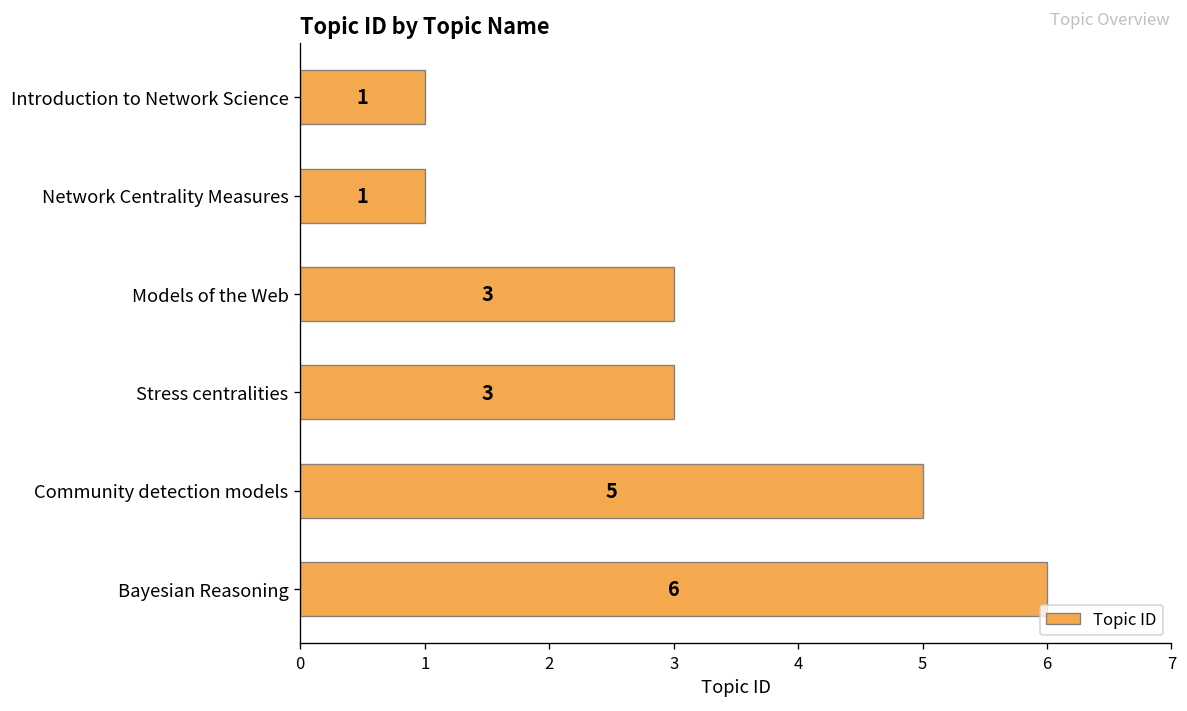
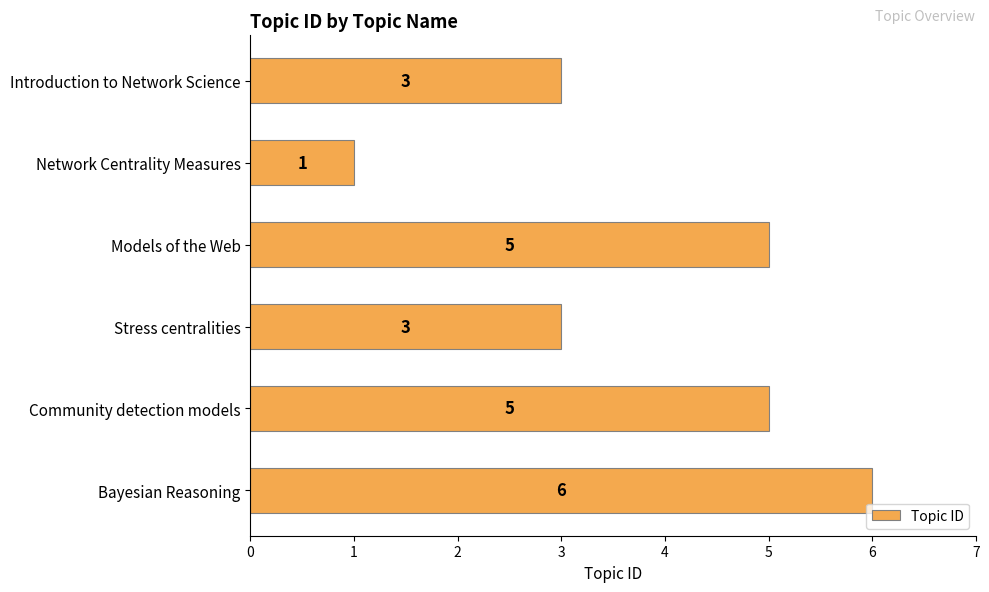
Introduction to Network Science: 1 -> 3
Models of the Web: 3 -> 5
